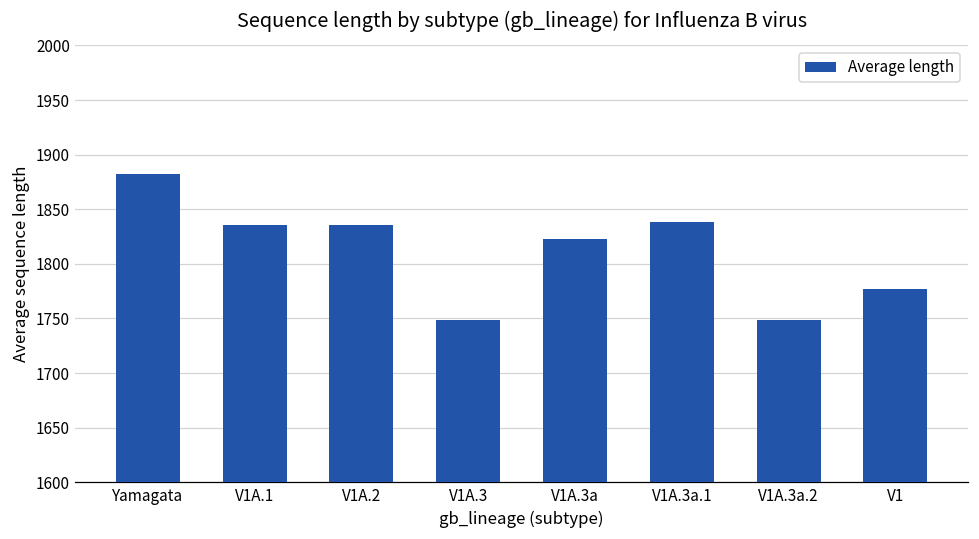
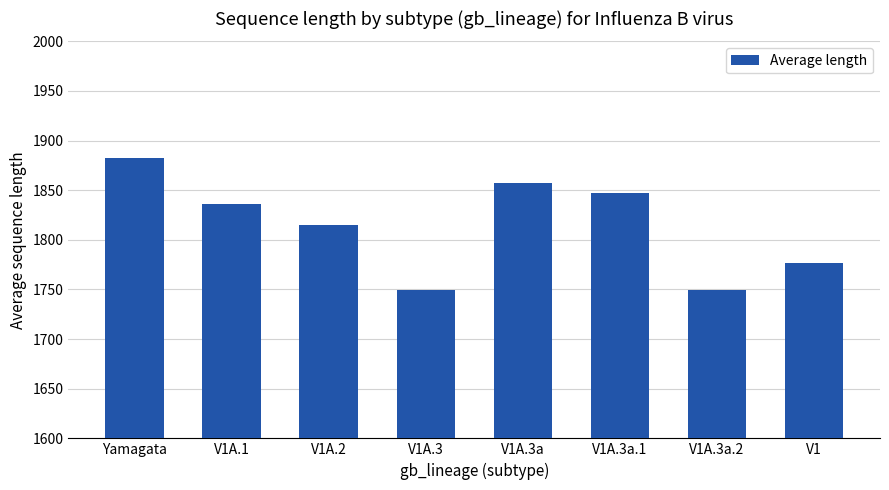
V1A.2: 1840 -> 1820
V1A.3a: 1820 -> 1860
V1A.3a.1: 1840 -> 1850
